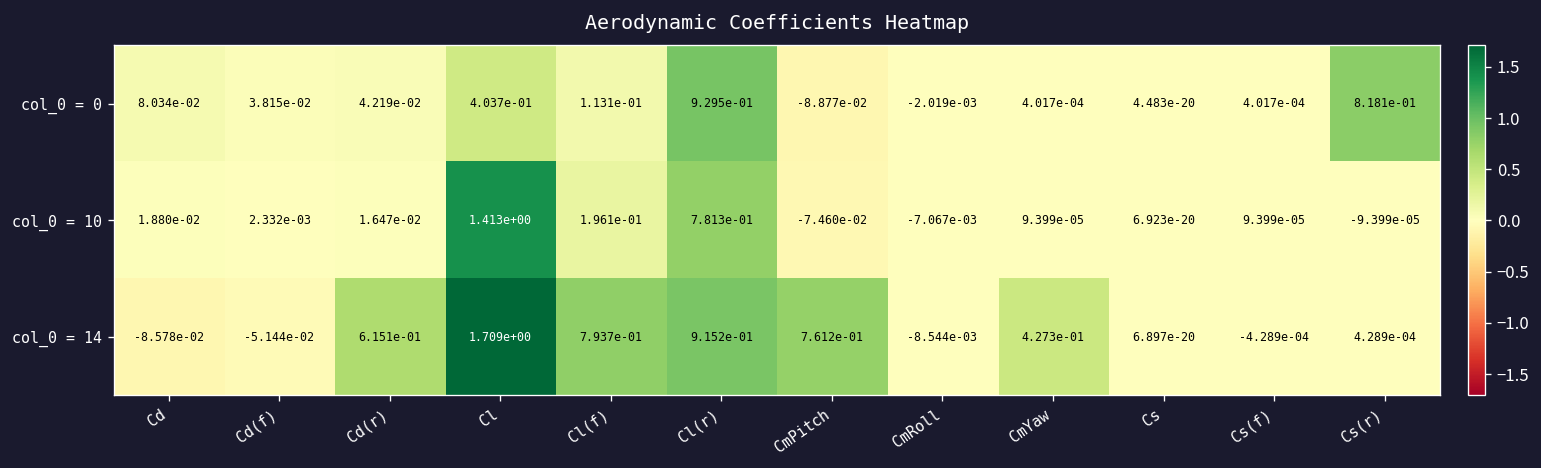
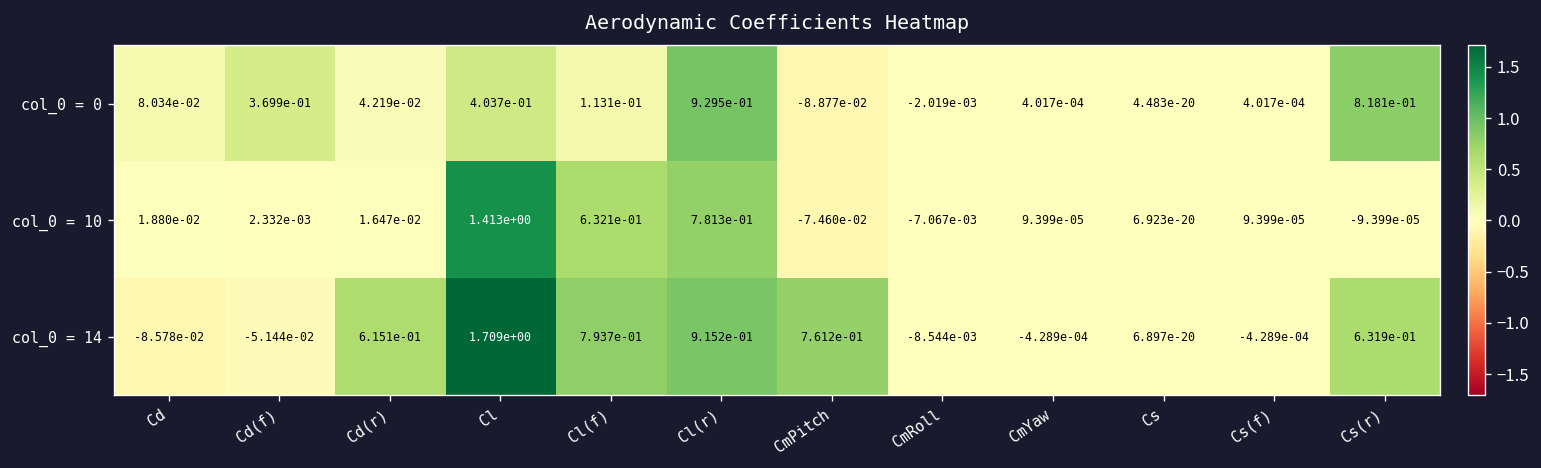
col_0 = 0, Cd(f): 3.815e-02 -> 3.699e-01
col_0 = 10, Cl(f): 1.961e-01 -> 6.321e-01
col_0 = 14, CmYaw: 4.273e-01 -> -4.289e-04
col_0 = 14, Cs(r): 4.289e-04 -> 6.319e-01
